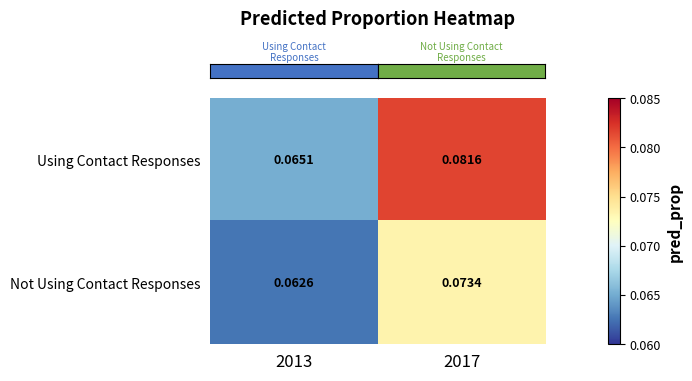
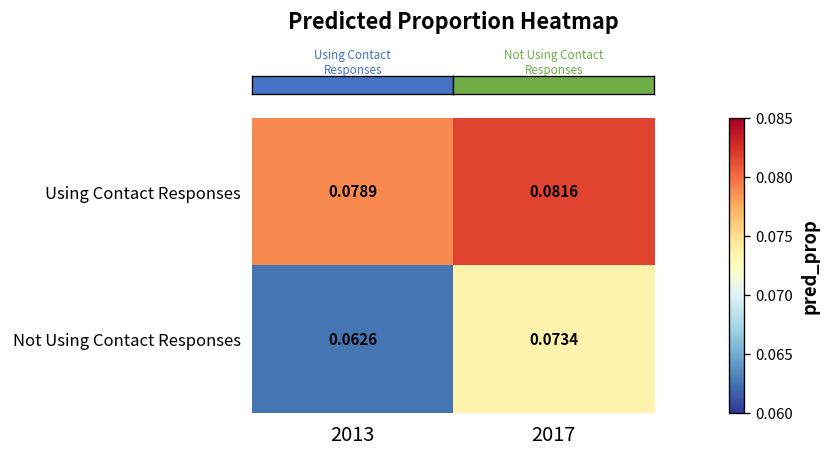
Using Contact Responses, 2013: 0.0651 -> 0.0789
